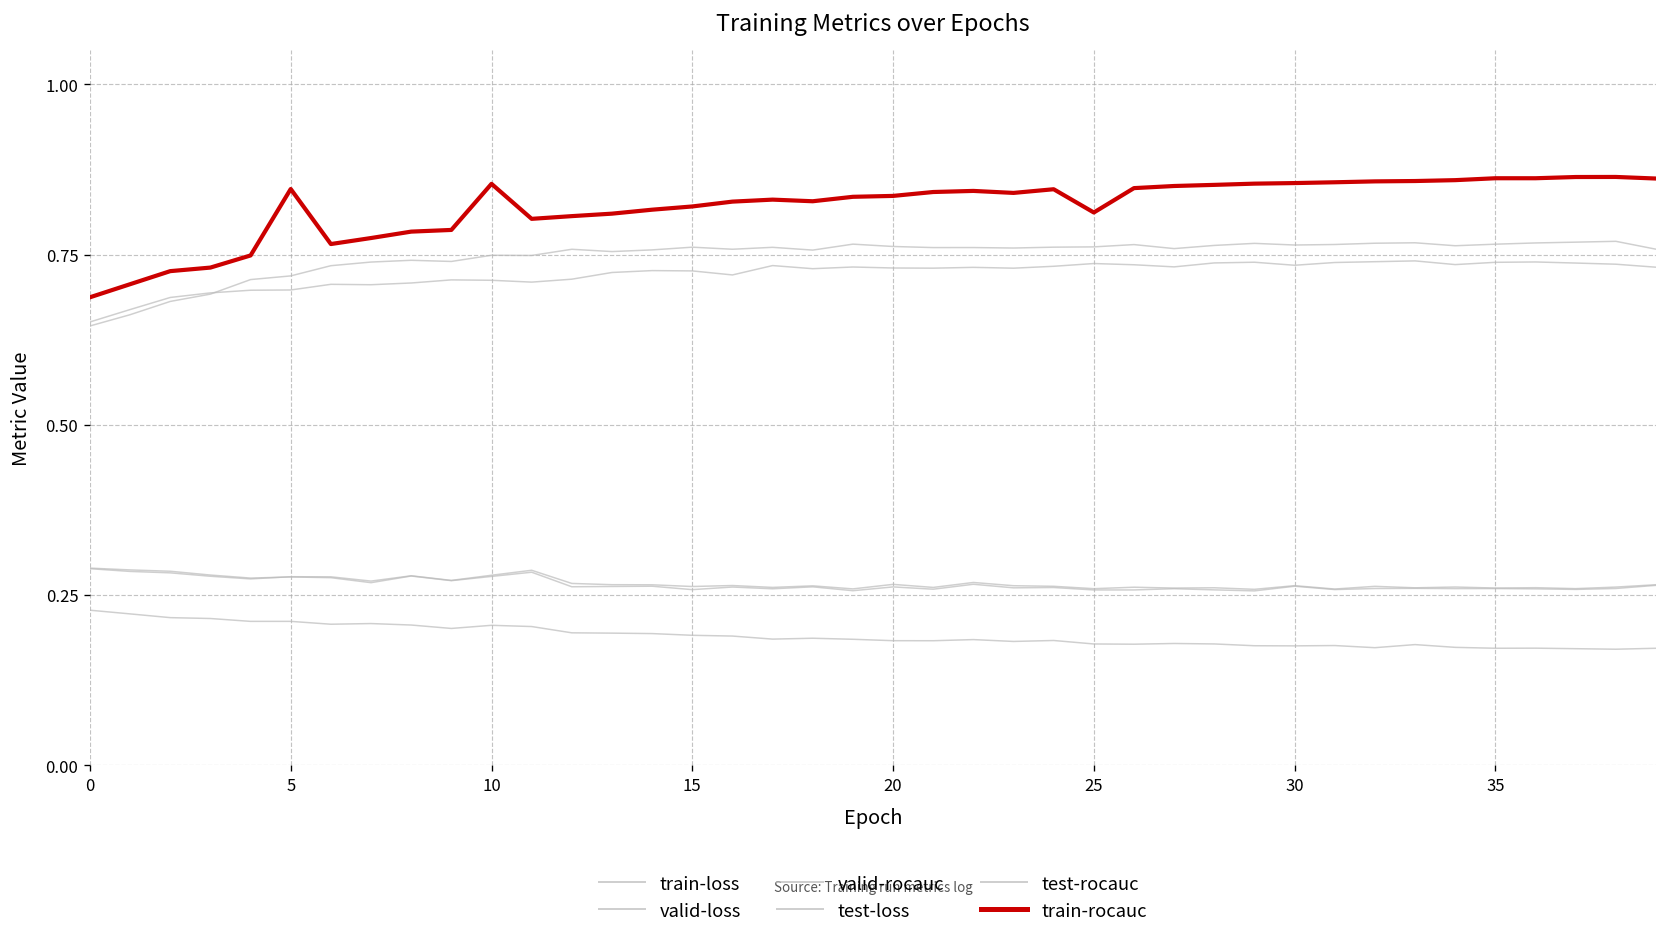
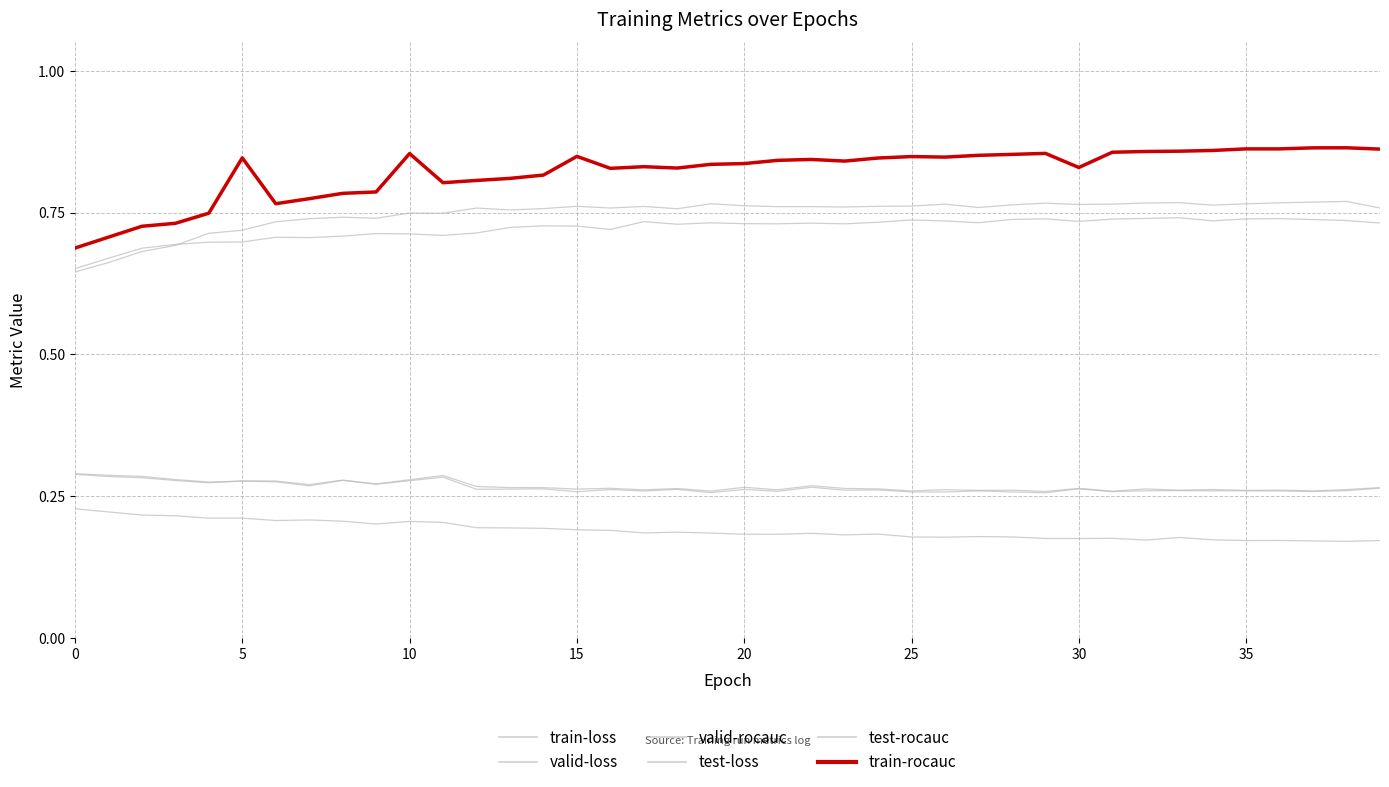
train-rocauc, 15: 0.82 -> 0.85
train-rocauc, 25: 0.81 -> 0.85
train-rocauc, 30: 0.86 -> 0.83
